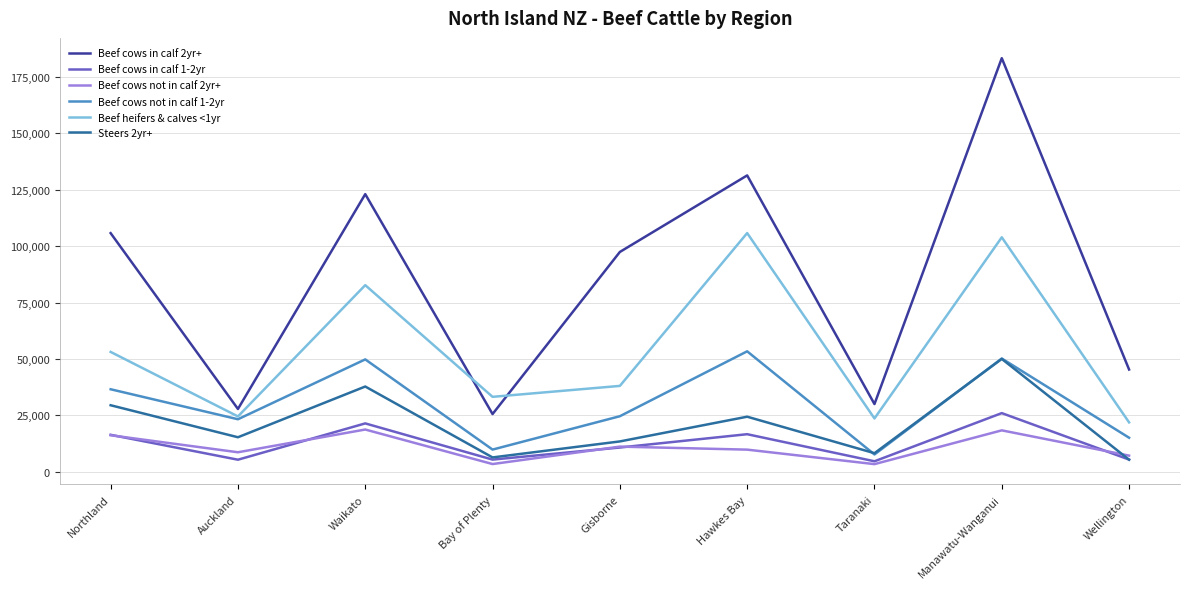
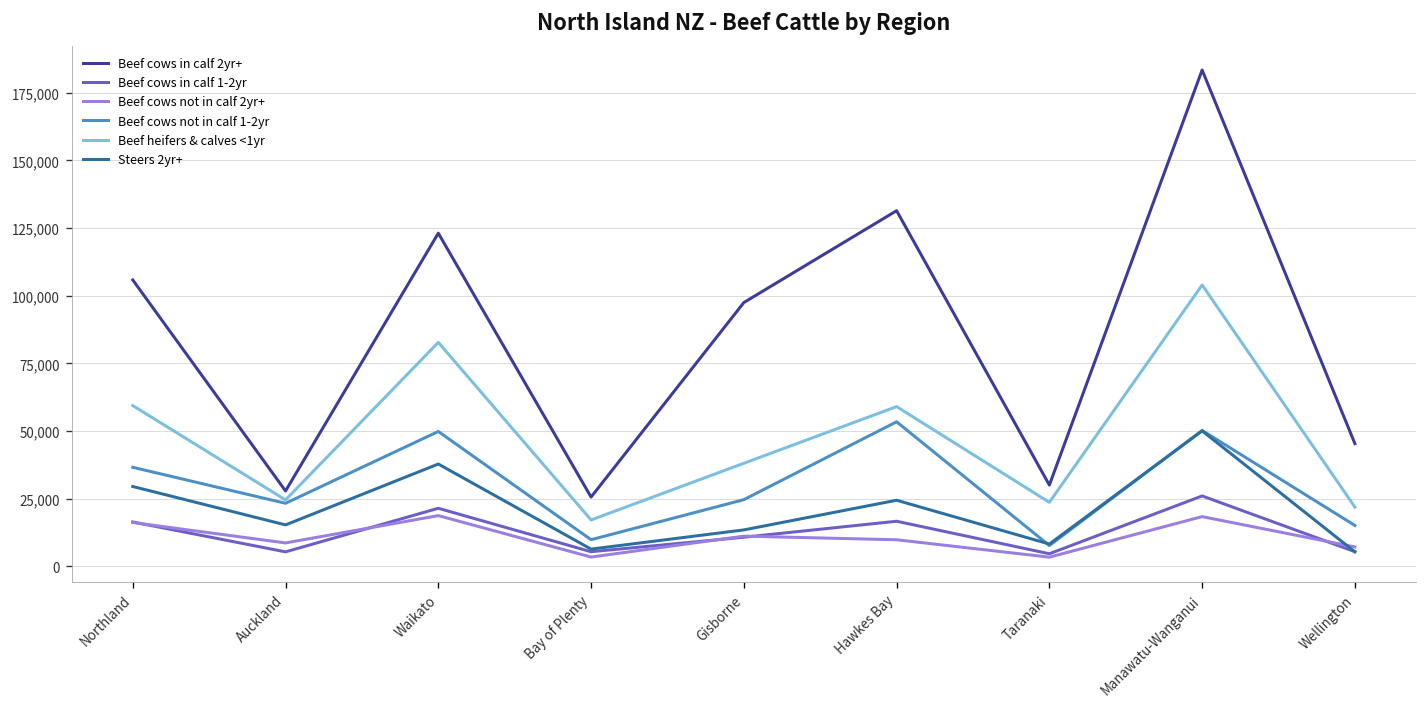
Beef heifers & calves <1yr, Northland: 53,000 -> 59,000
Beef heifers & calves <1yr, Bay of Plenty: 33,000 -> 17,000
Beef heifers & calves <1yr, Hawkes Bay: 106,000 -> 59,000
